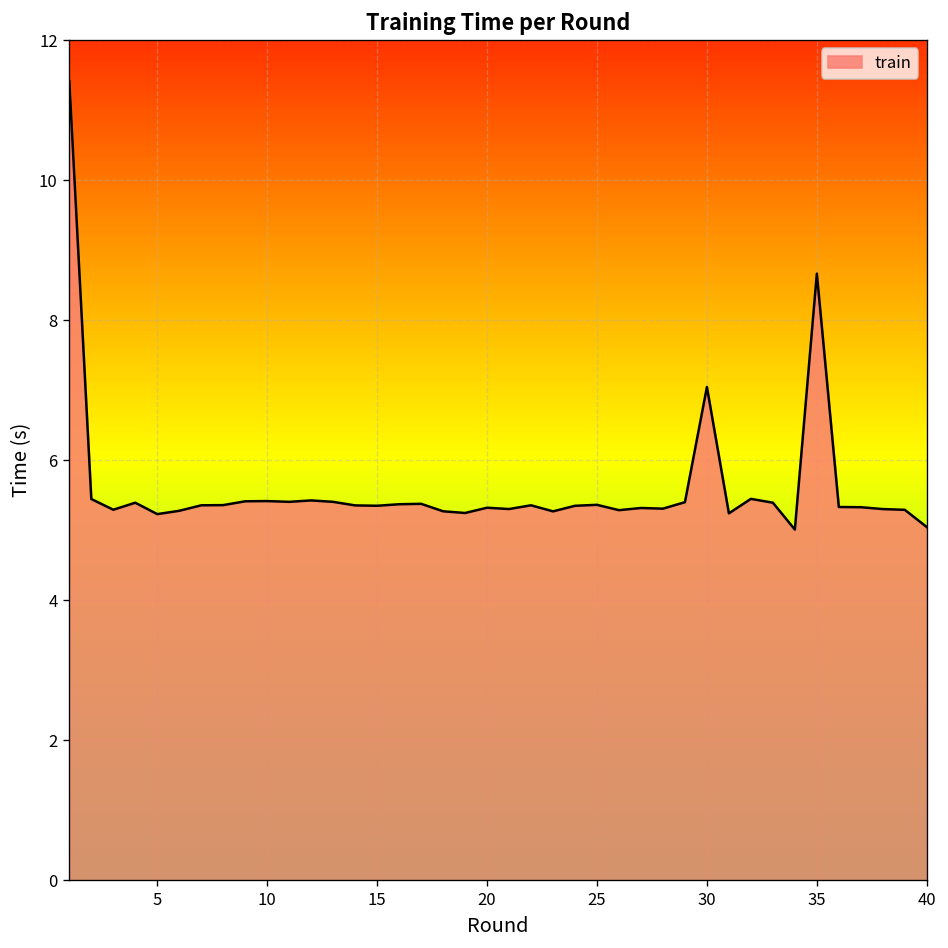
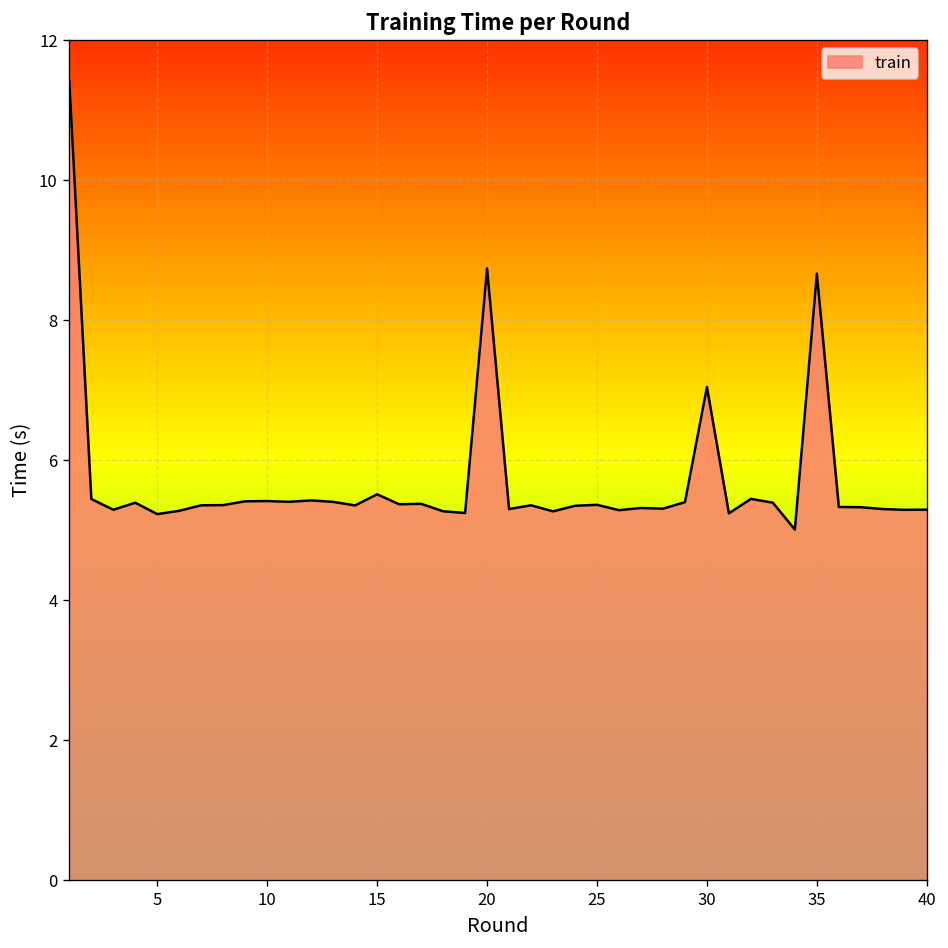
15: 5.4 -> 5.5
20: 5.3 -> 8.7
40: 5.0 -> 5.3
